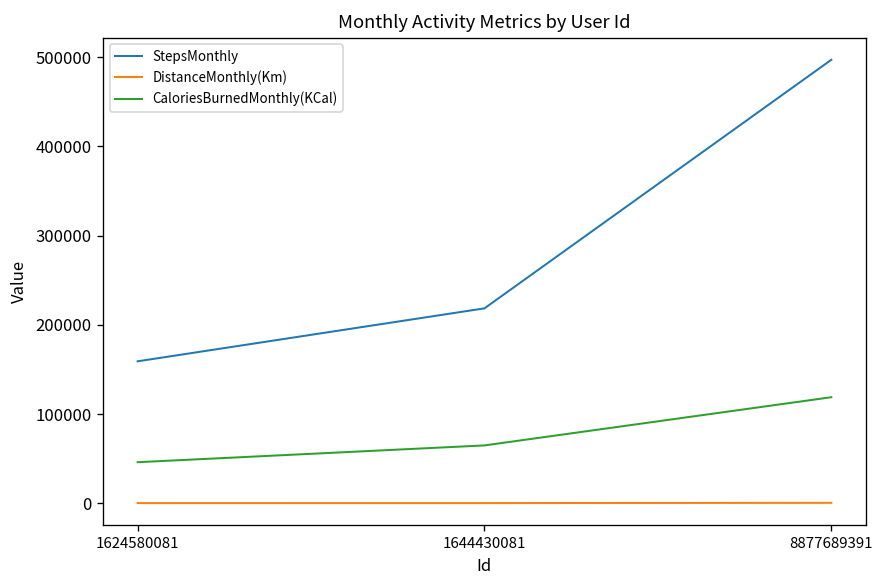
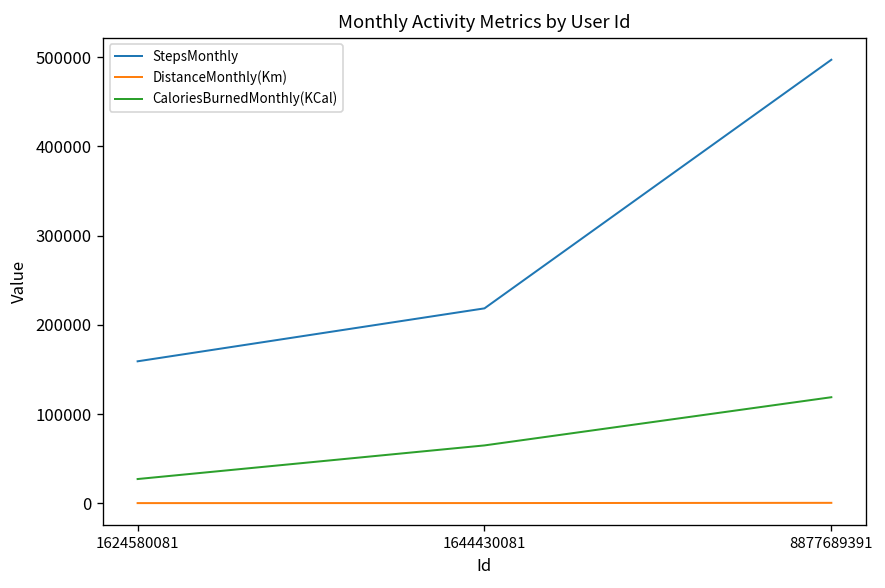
CaloriesBurnedMonthly(KCal), 1624580081: 50000 -> 30000
